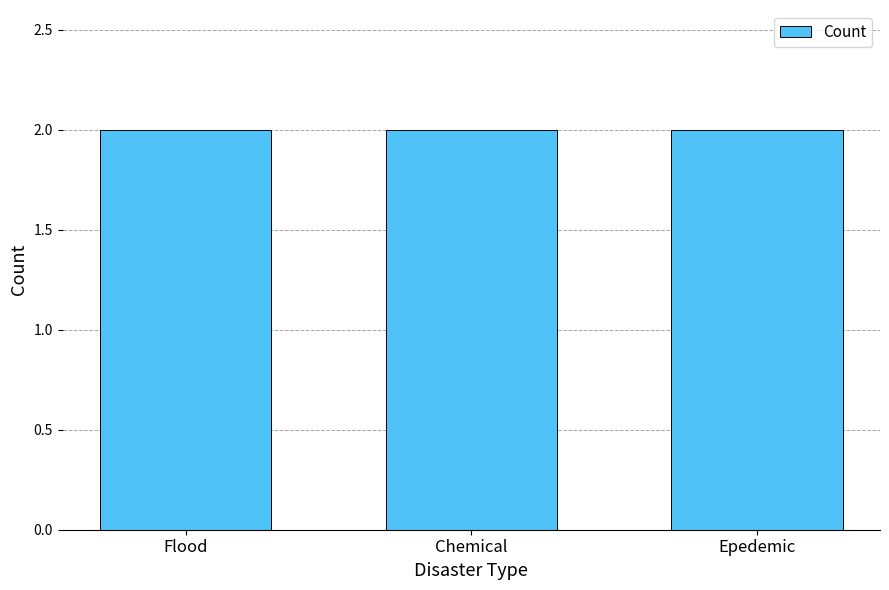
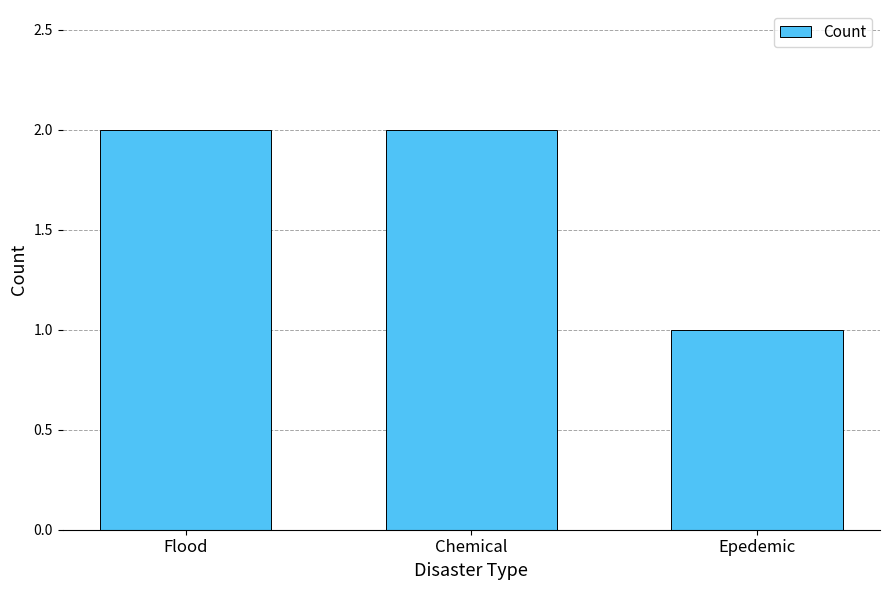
Epedemic: 2 -> 1
